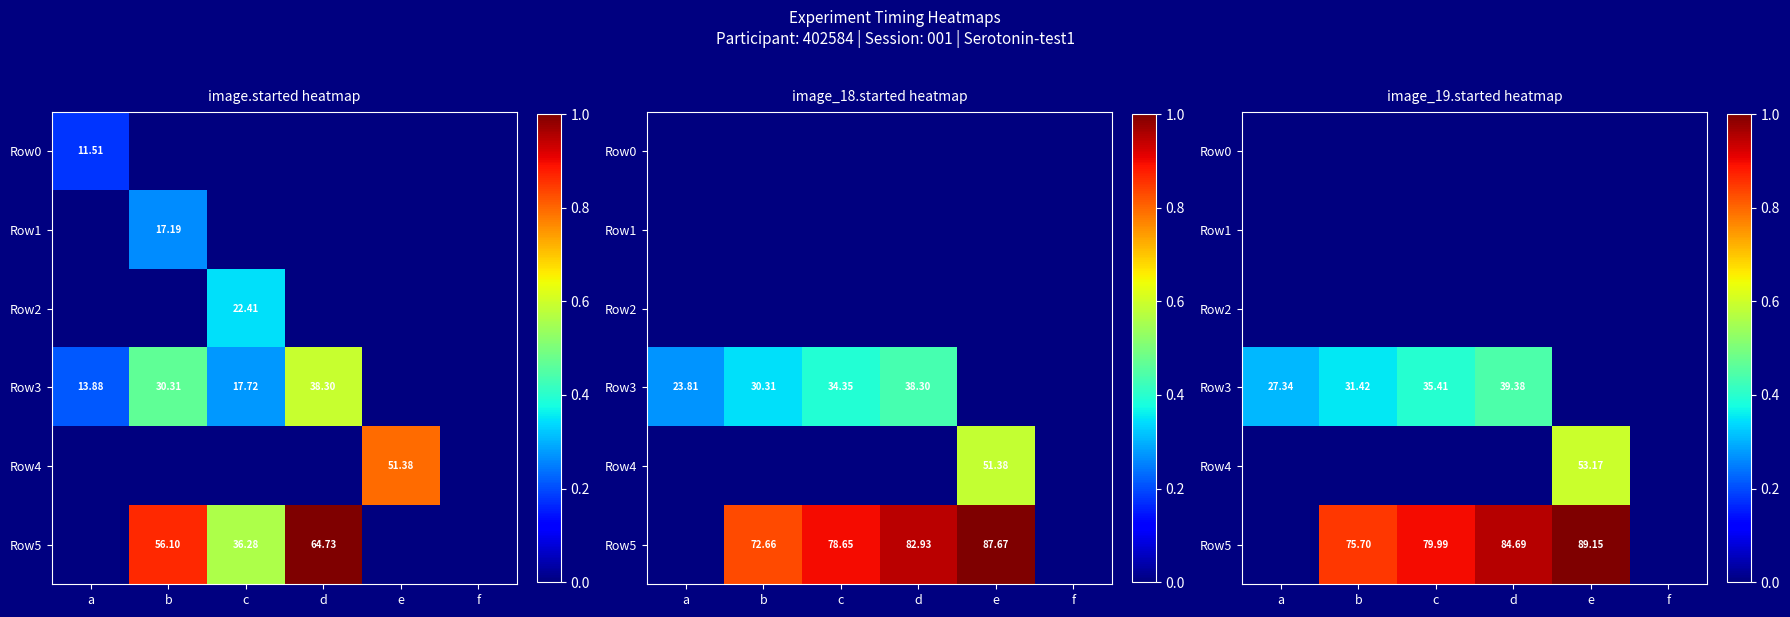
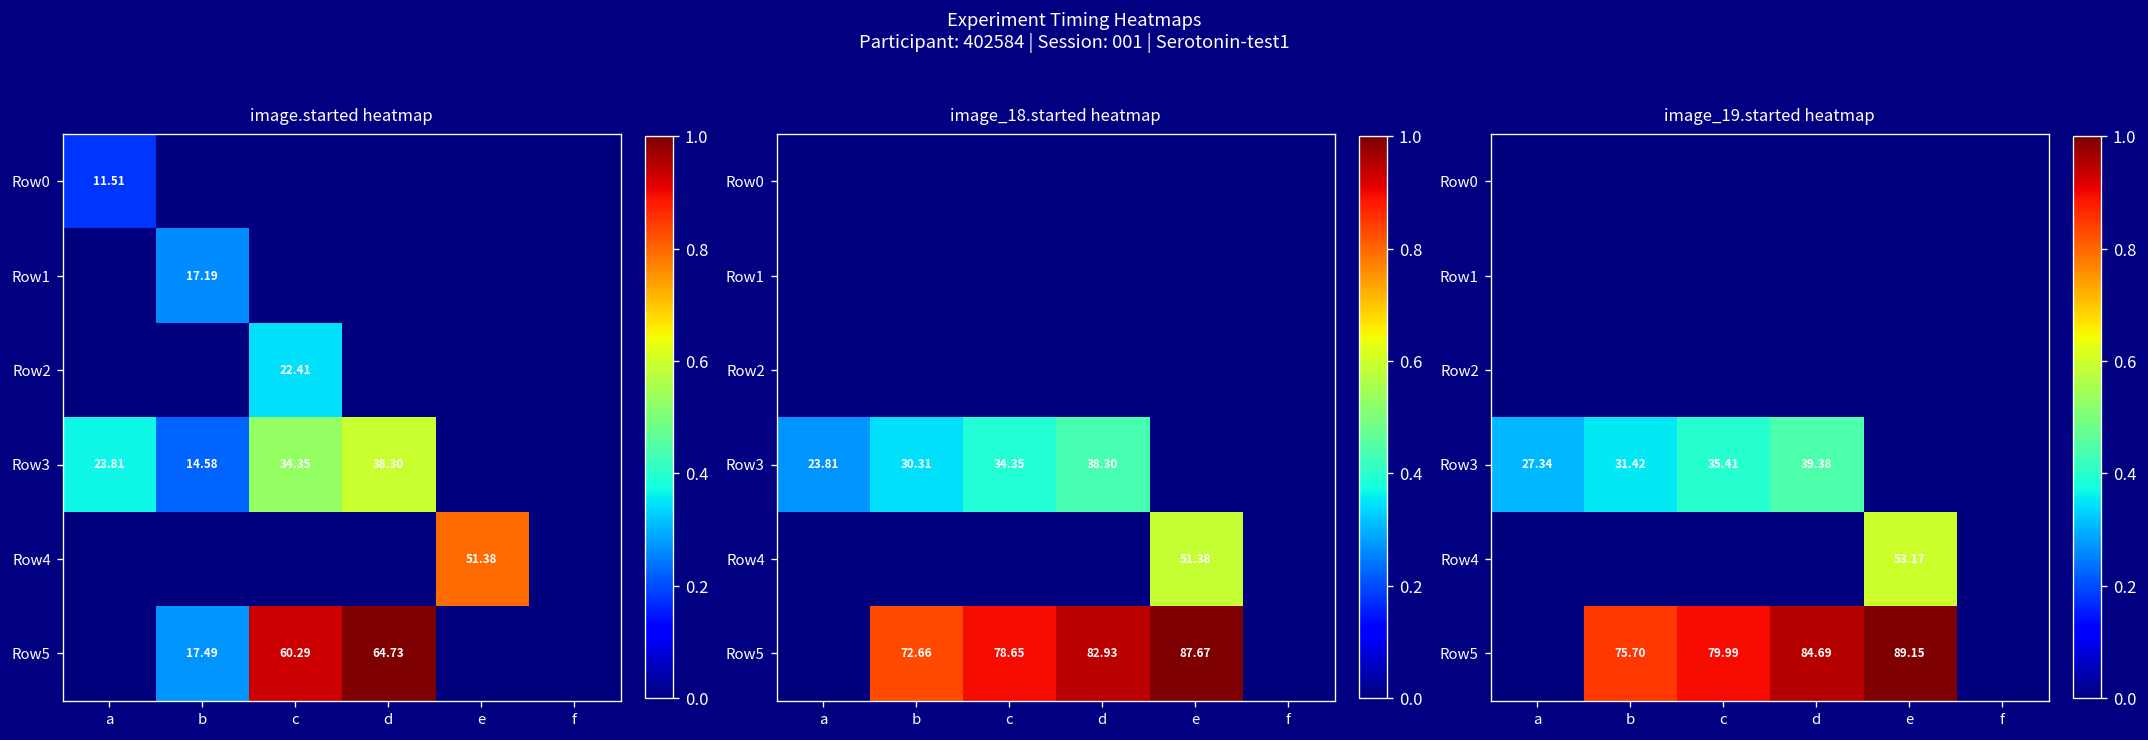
image.started heatmap, Row3, a: 13.88 -> 23.81
image.started heatmap, Row3, b: 30.31 -> 14.58
image.started heatmap, Row3, c: 17.72 -> 34.35
image.started heatmap, Row5, b: 56.10 -> 17.49
image.started heatmap, Row5, c: 36.28 -> 60.29
